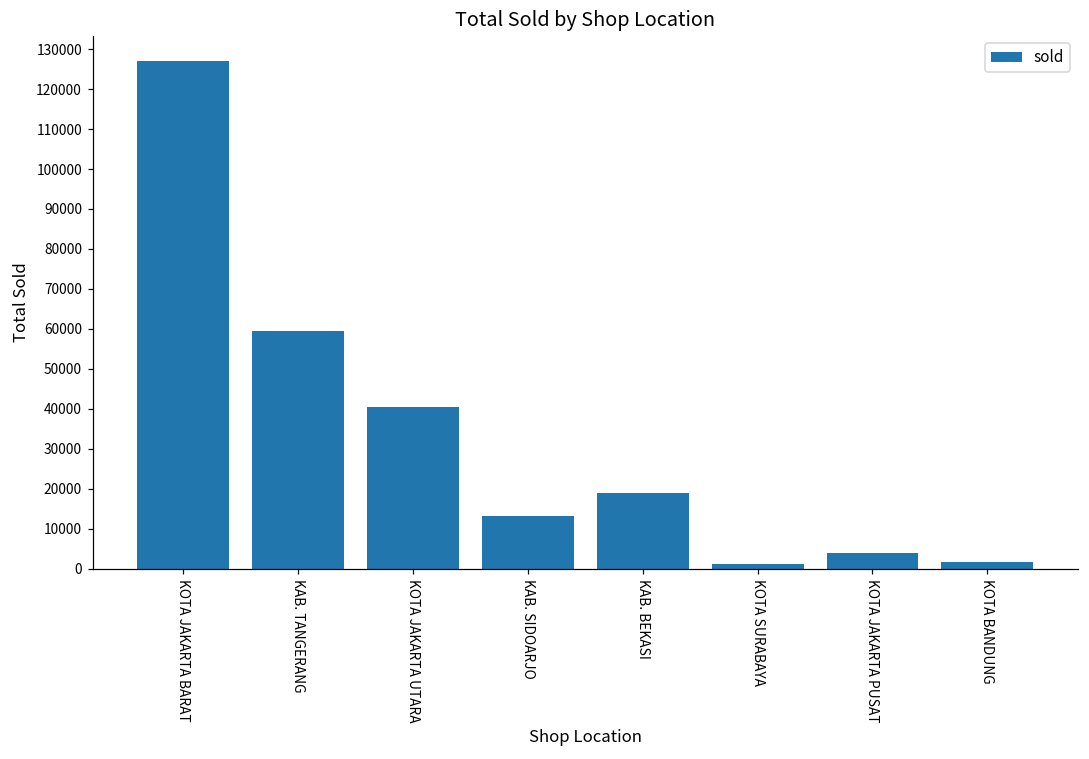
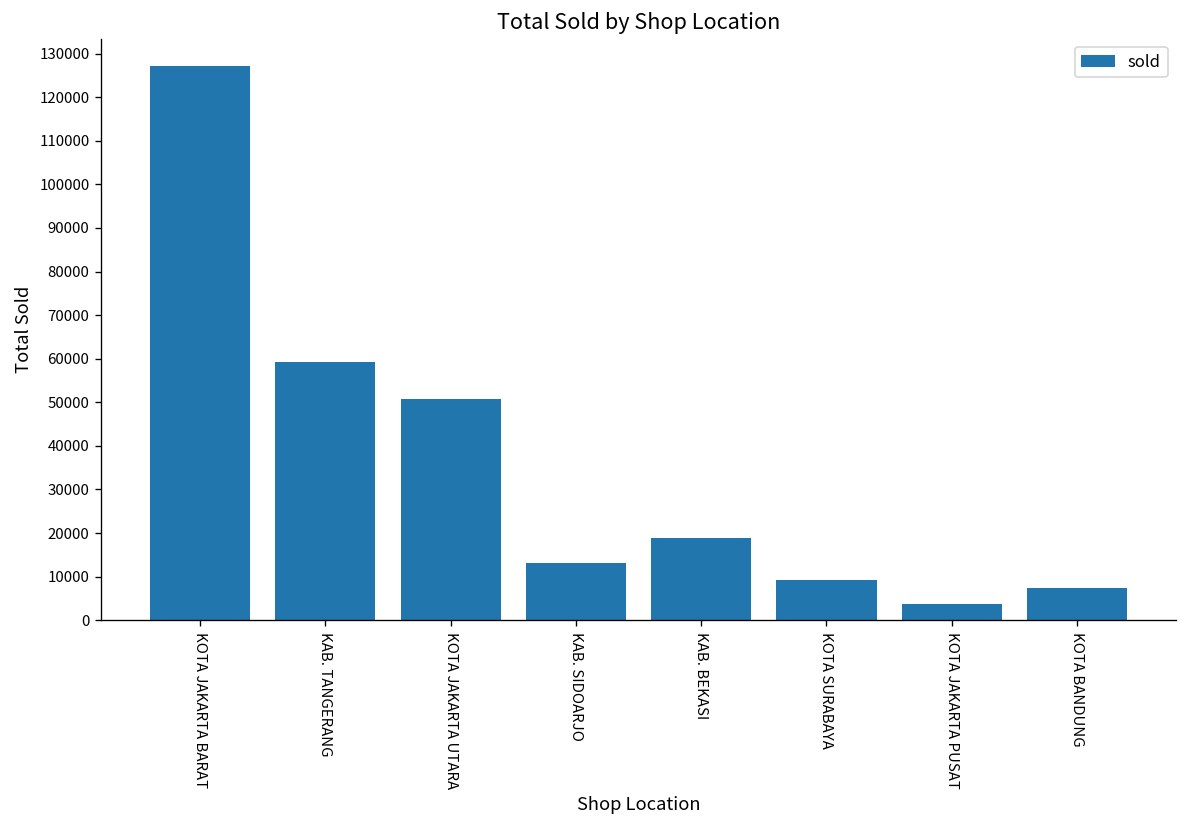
KOTA JAKARTA UTARA: 41000 -> 51000
KOTA SURABAYA: 1000 -> 9000
KOTA BANDUNG: 2000 -> 7000
